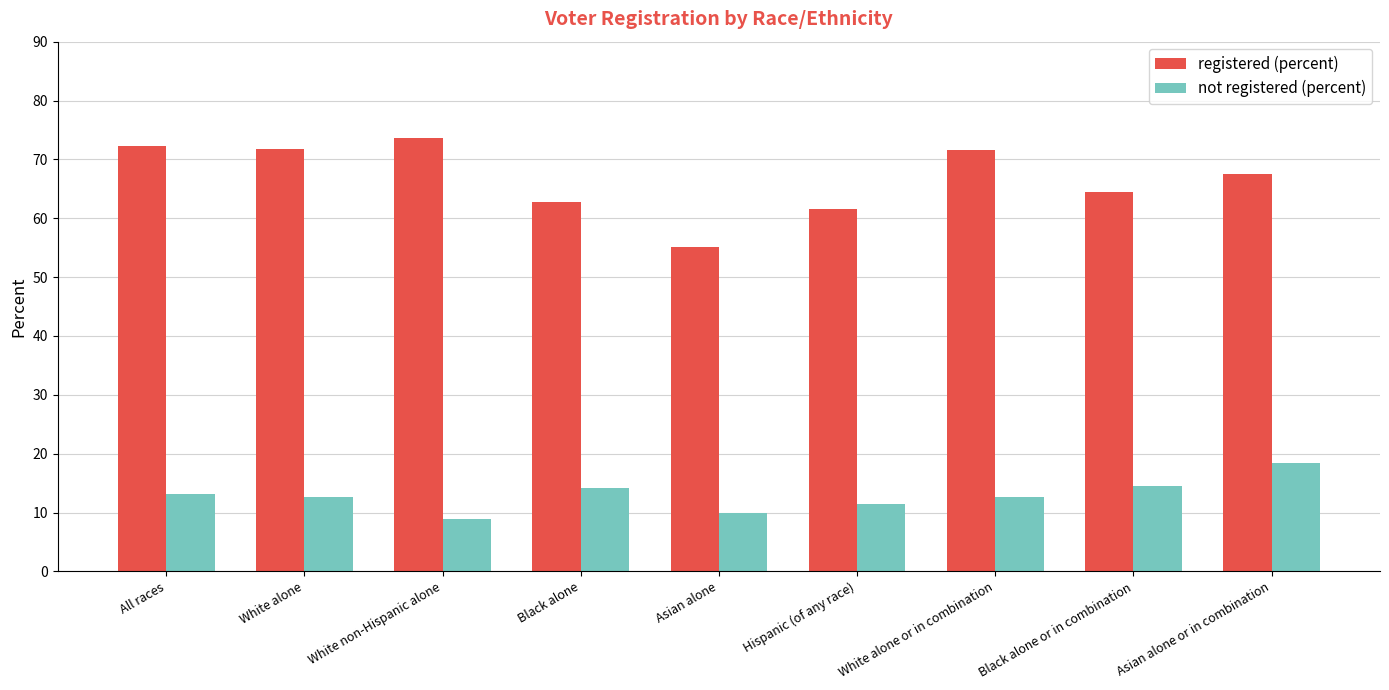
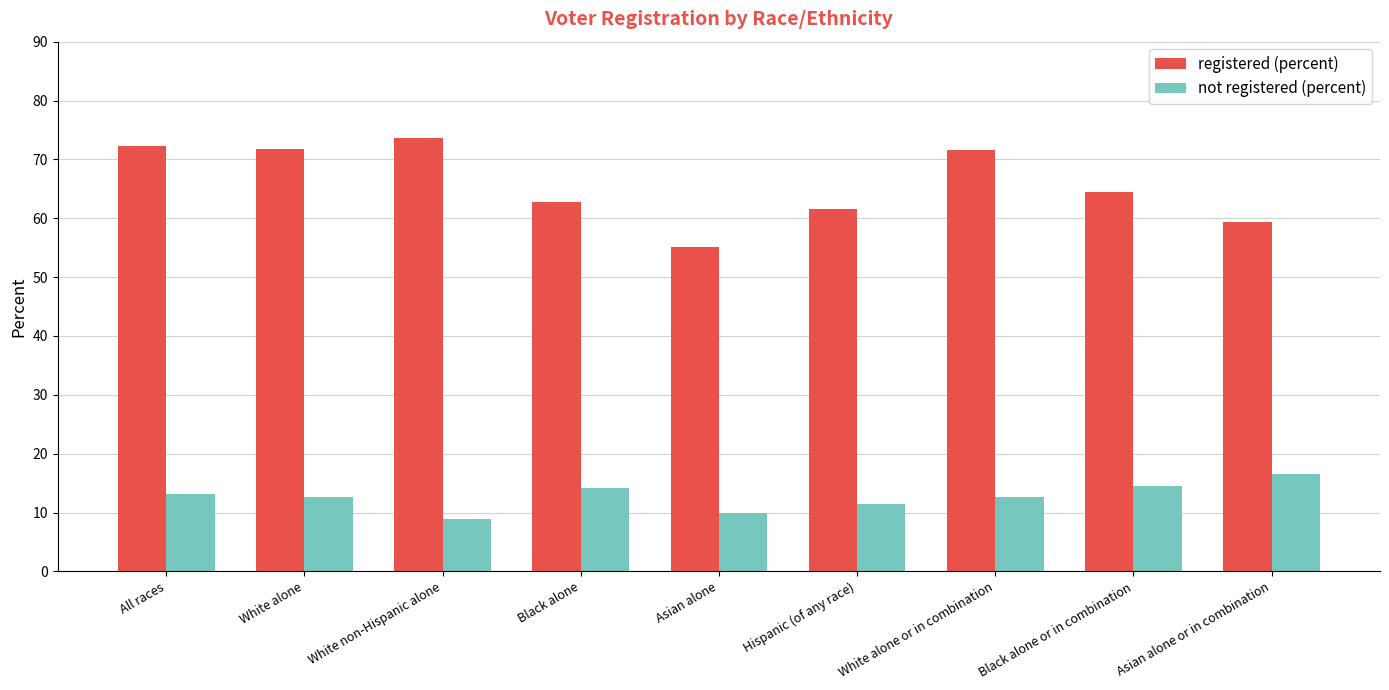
registered (percent), Asian alone or in combination: 68 -> 59
not registered (percent), Asian alone or in combination: 19 -> 17
